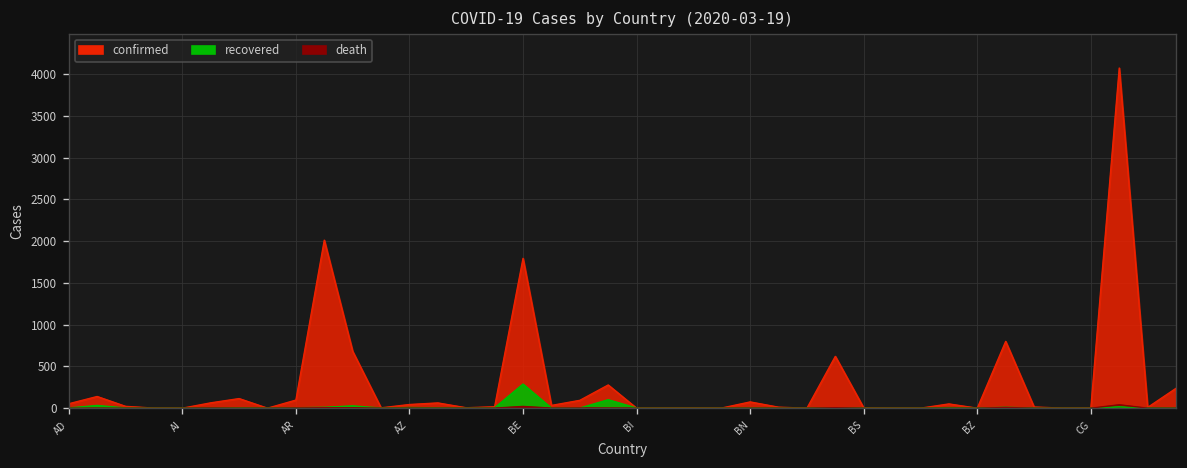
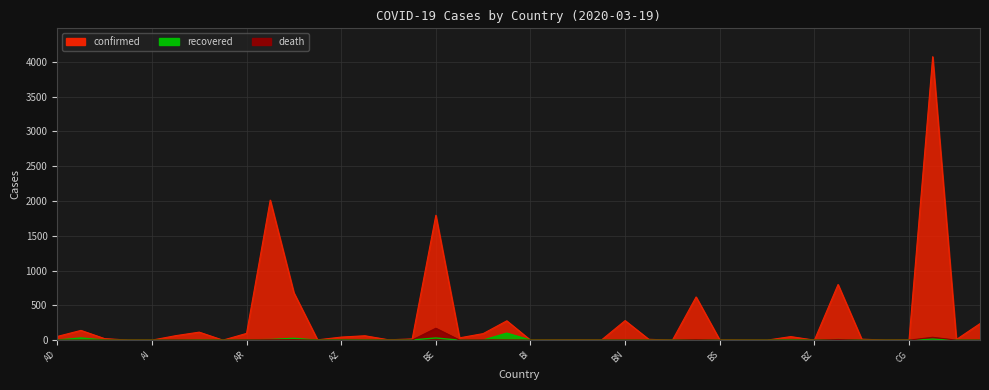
recovered, BE: 300 -> 0
death, BE: 0 -> 200
confirmed, BN: 100 -> 300
